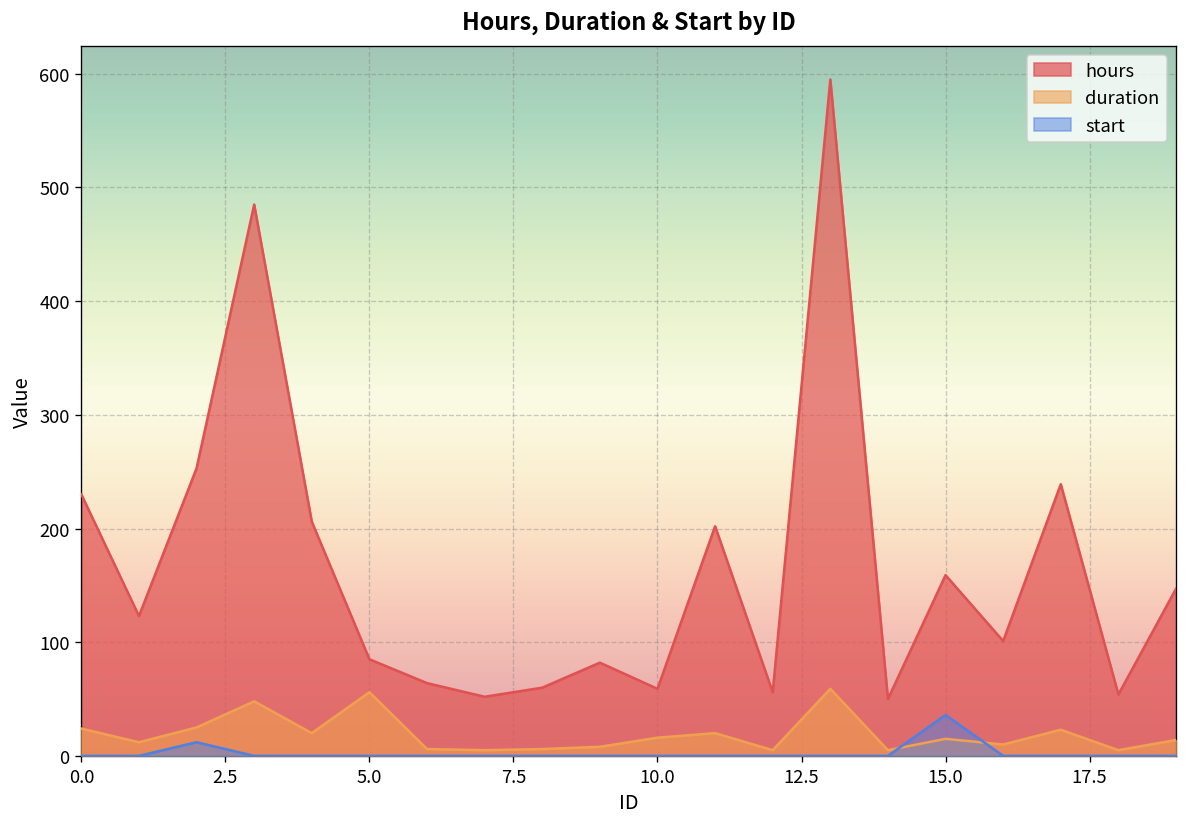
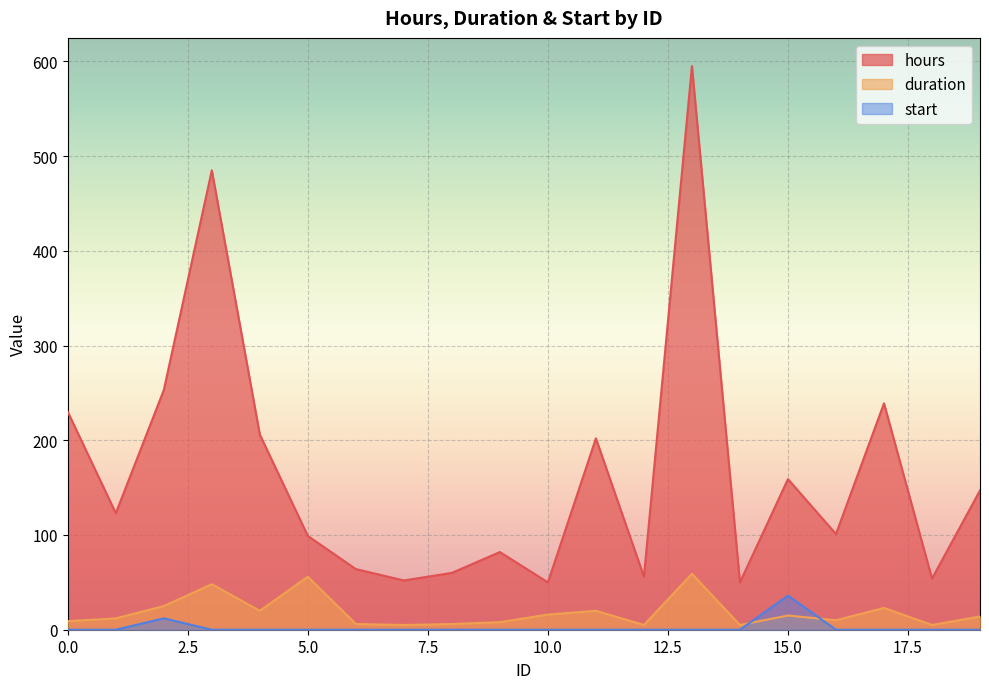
duration, 0.0: 20 -> 10
hours, 5.0: 90 -> 100
hours, 10.0: 60 -> 50
